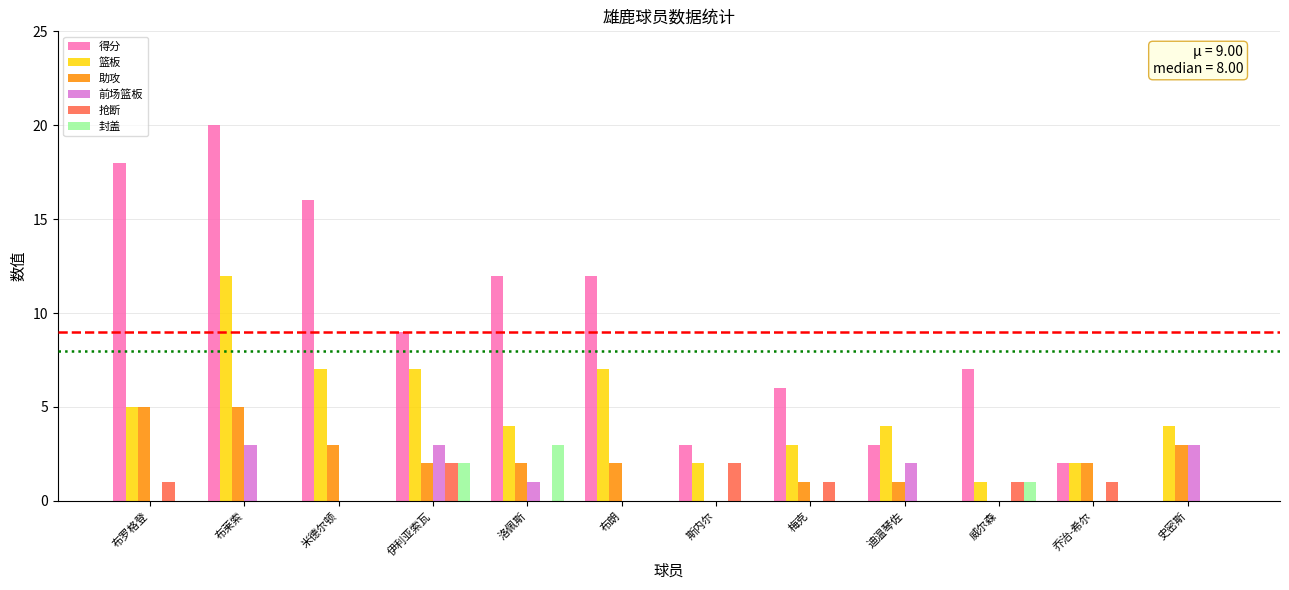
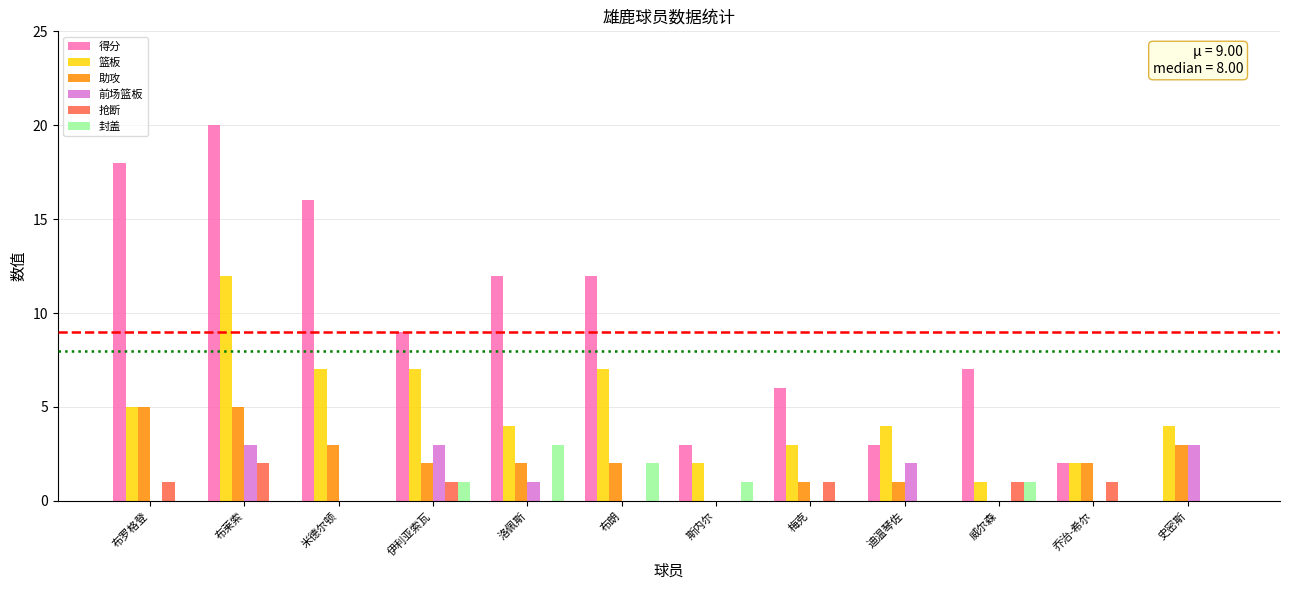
抢断, 布莱索: 0 -> 2
抢断, 伊利亚索瓦: 2 -> 1
封盖, 伊利亚索瓦: 2 -> 1
封盖, 布朗: 0 -> 2
抢断, 斯内尔: 2 -> 0
封盖, 斯内尔: 0 -> 1
